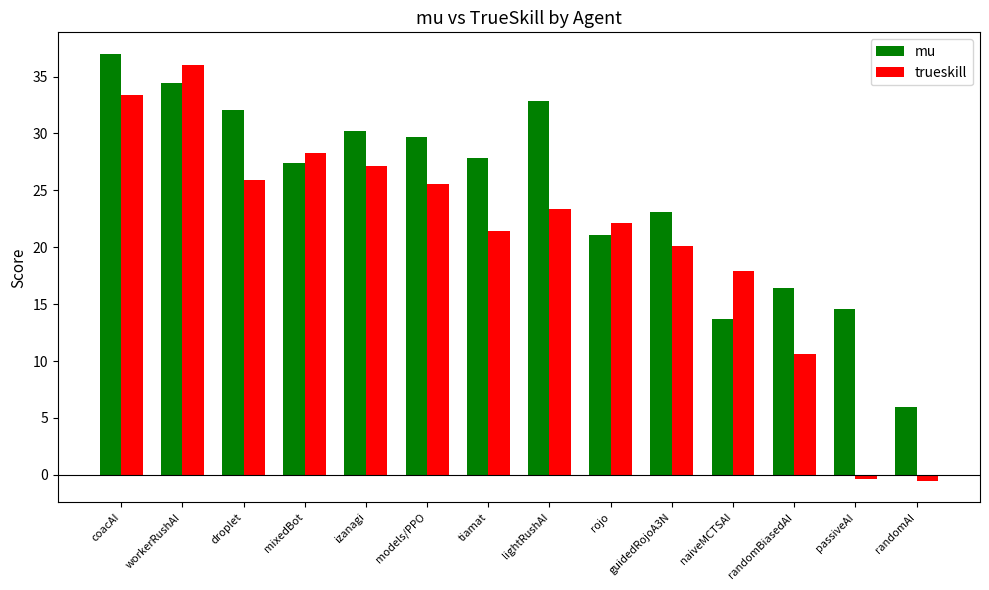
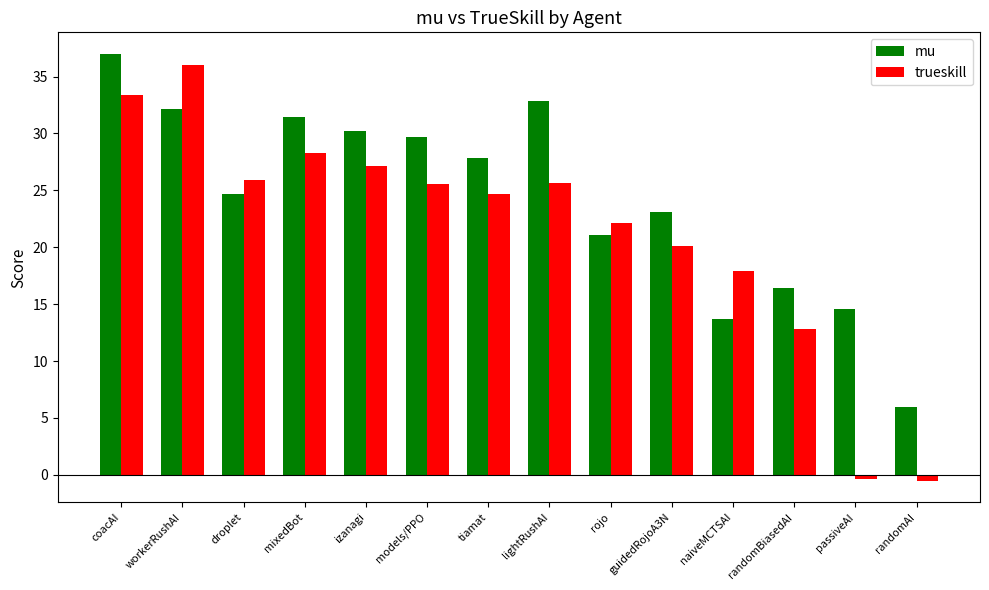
mu, workerRushAI: 34.4 -> 32.2
mu, droplet: 32.0 -> 24.7
mu, mixedBot: 27.4 -> 31.5
trueskill, tiamat: 21.4 -> 24.7
trueskill, lightRushAI: 23.4 -> 25.6
trueskill, randomBiasedAI: 10.6 -> 12.8
